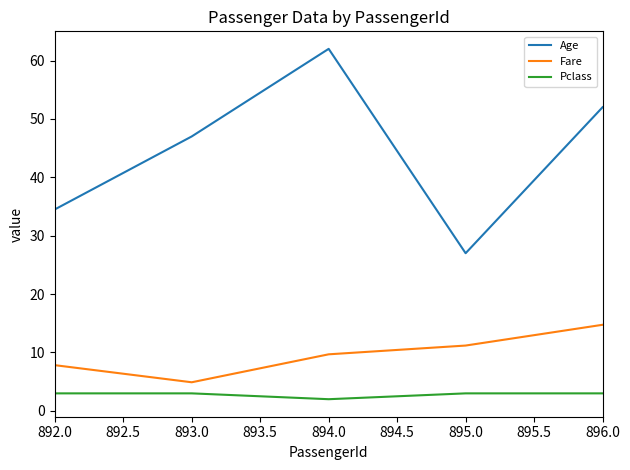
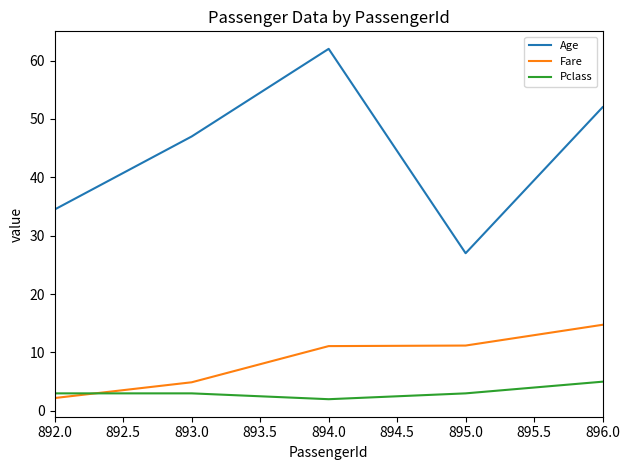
Fare, 892.0: 8 -> 2
Fare, 894.0: 10 -> 11
Pclass, 896.0: 3 -> 5
